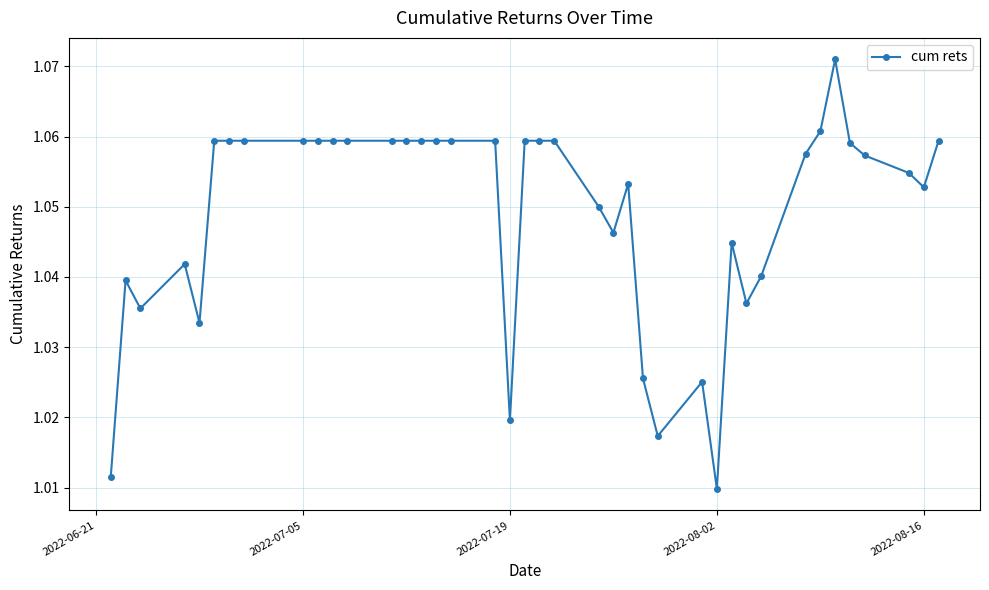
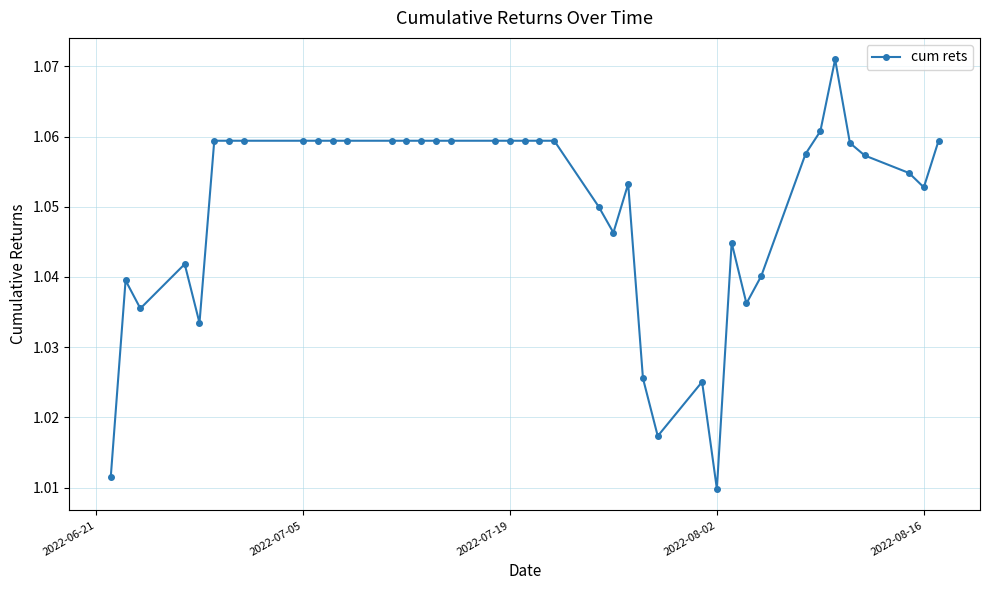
2022-07-19: 1.020 -> 1.059
